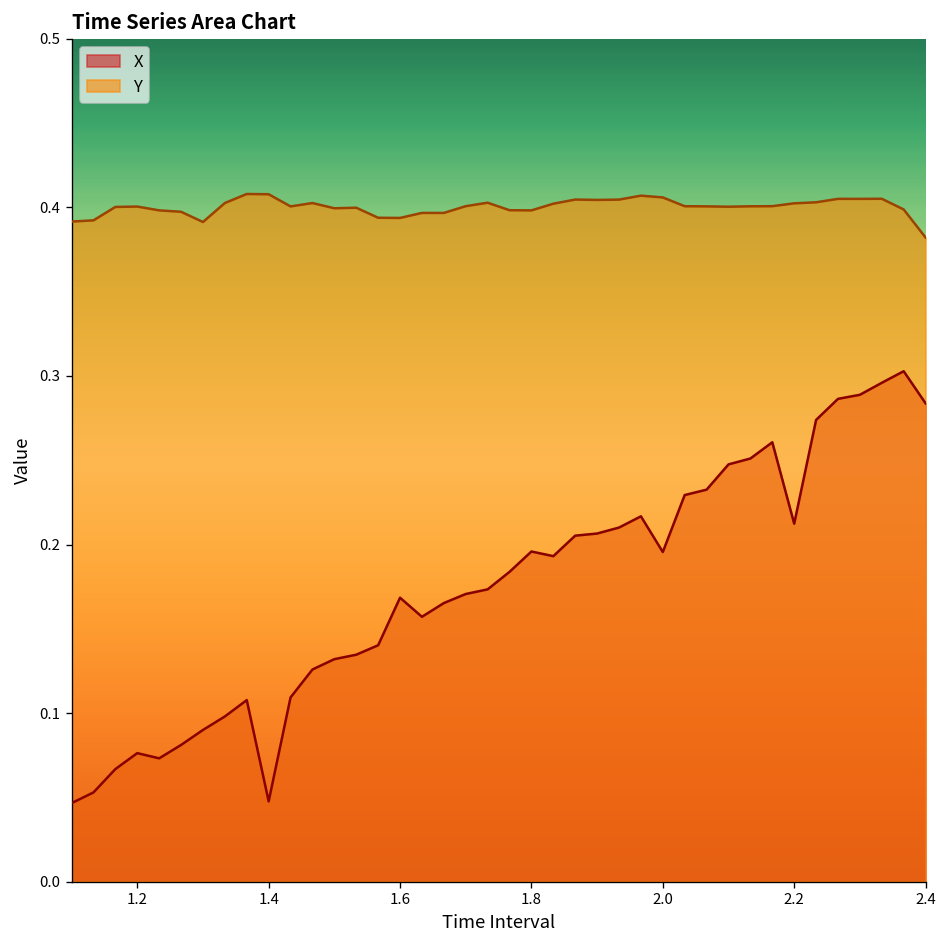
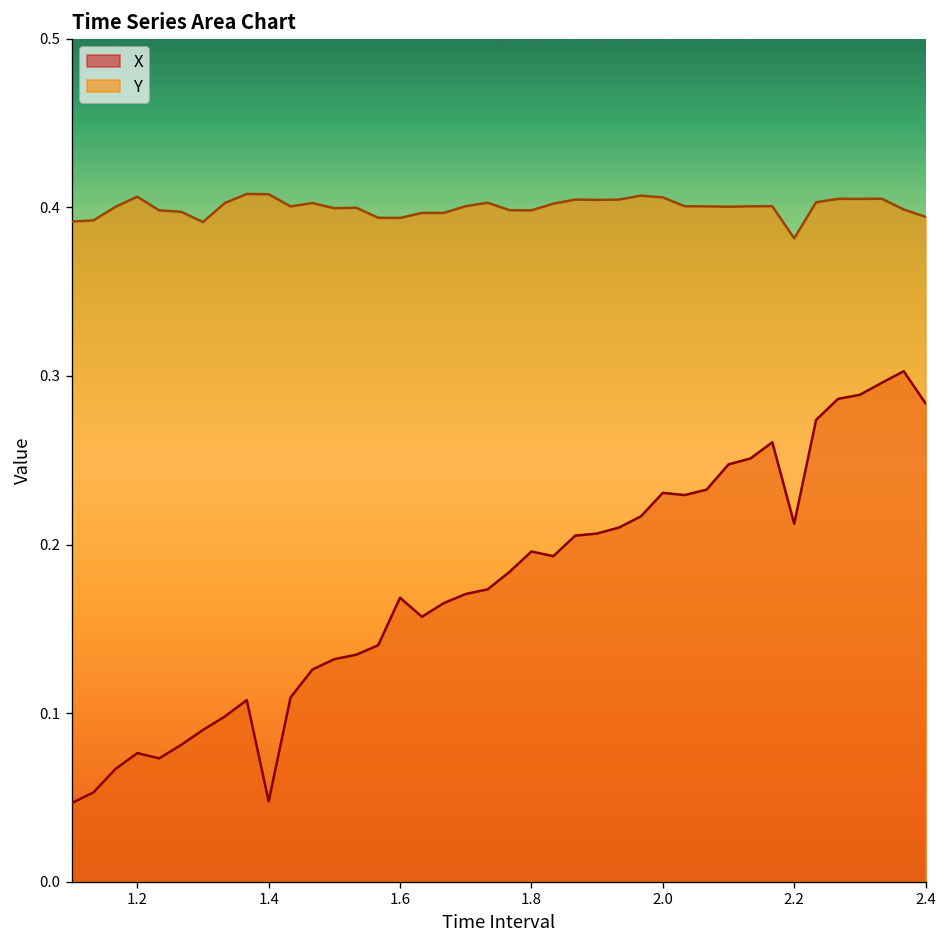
Y, 1.2: 0.400 -> 0.406
X, 2.0: 0.196 -> 0.231
Y, 2.2: 0.402 -> 0.382
Y, 2.4: 0.382 -> 0.394
